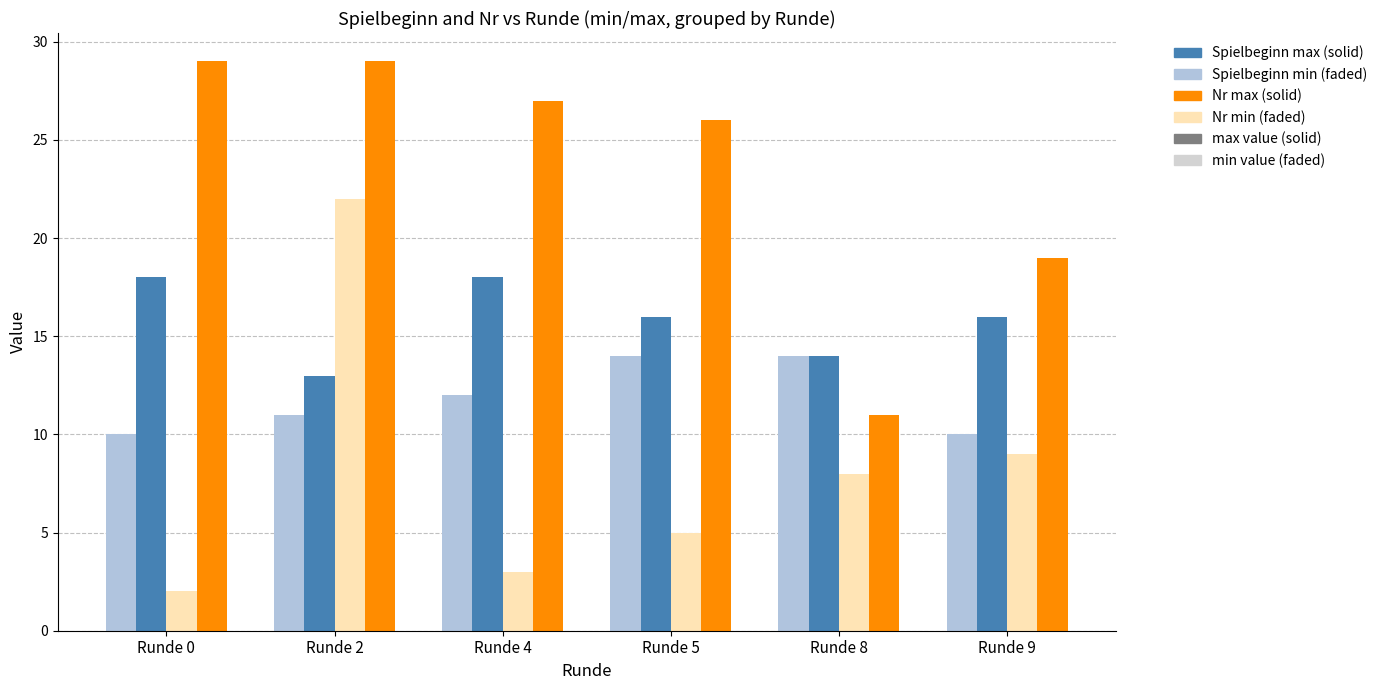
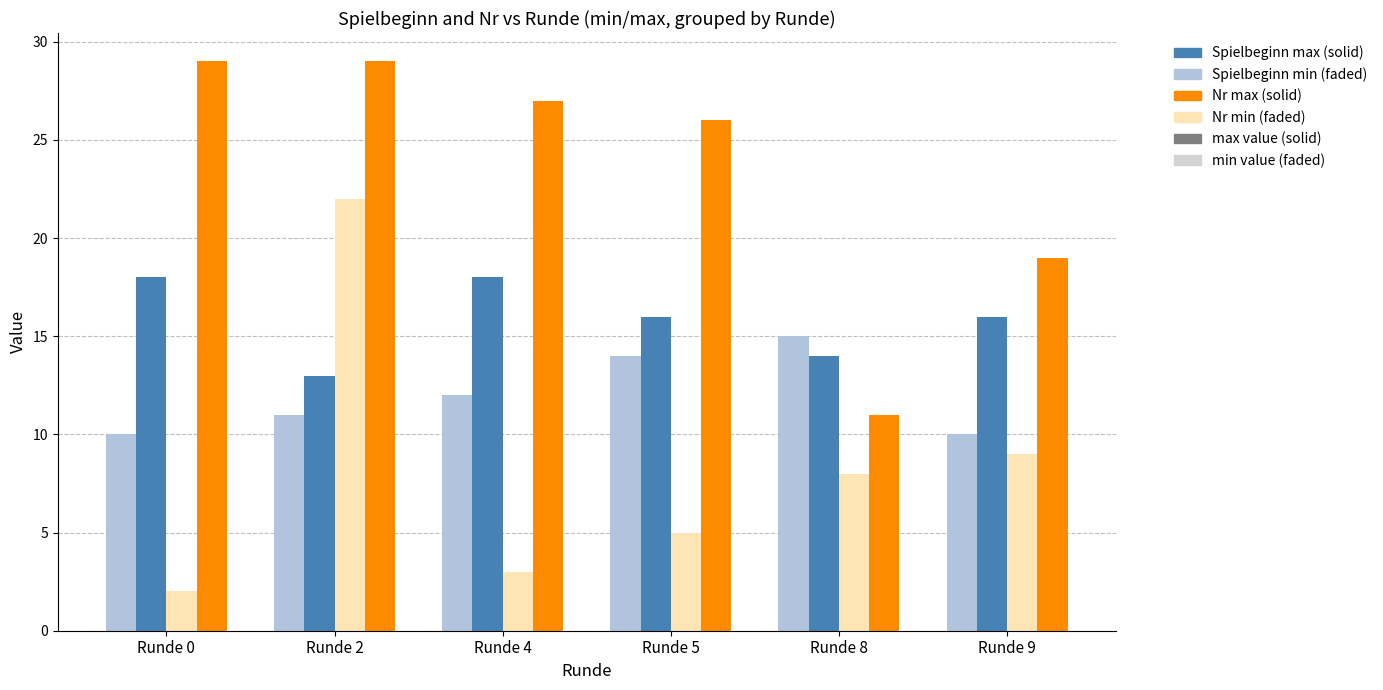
Spielbeginn min (faded), Runde 8: 14 -> 15
